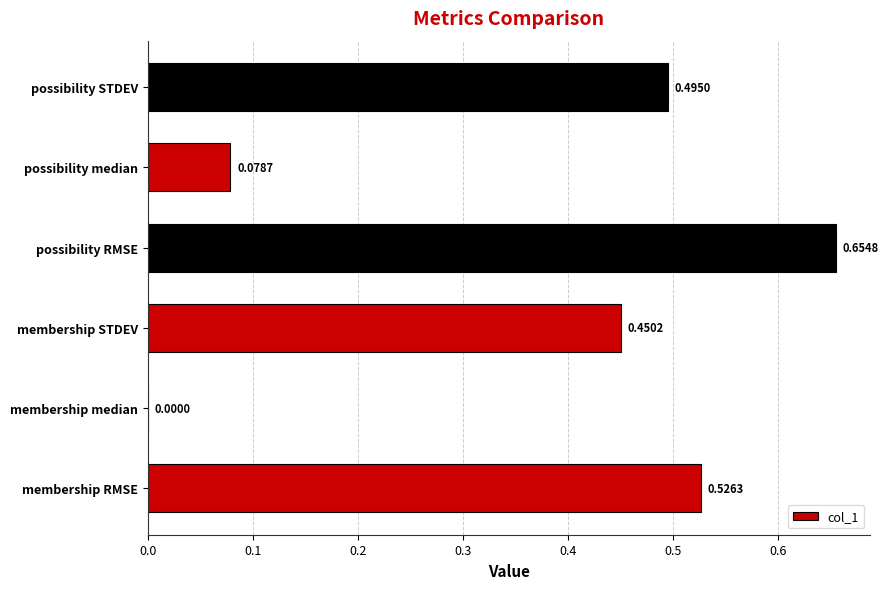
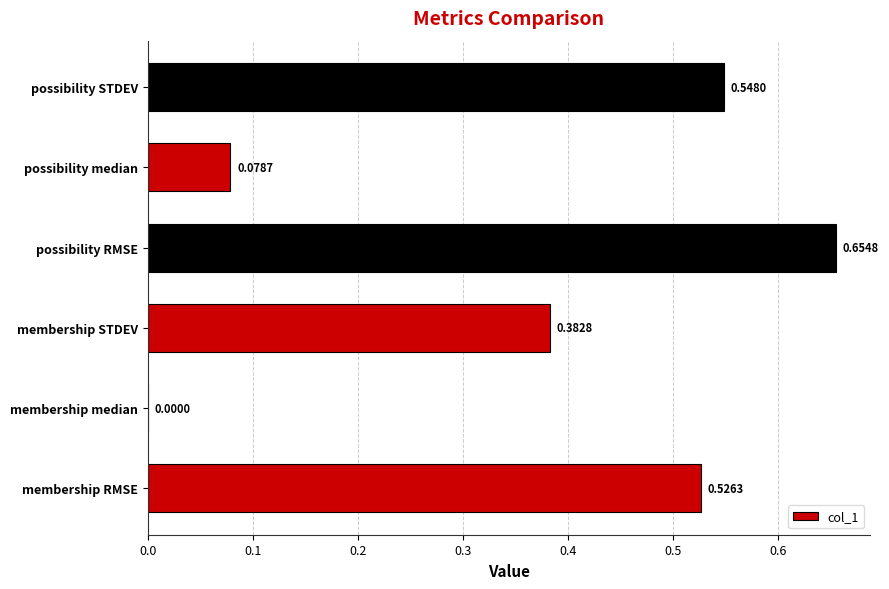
possibility STDEV: 0.4950 -> 0.5480
membership STDEV: 0.4502 -> 0.3828
